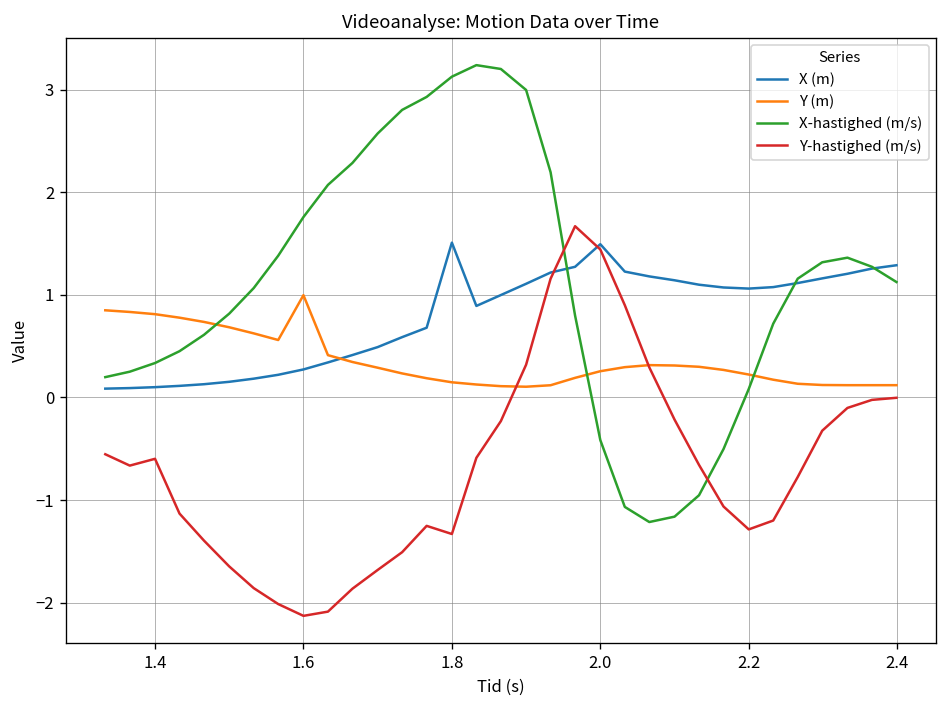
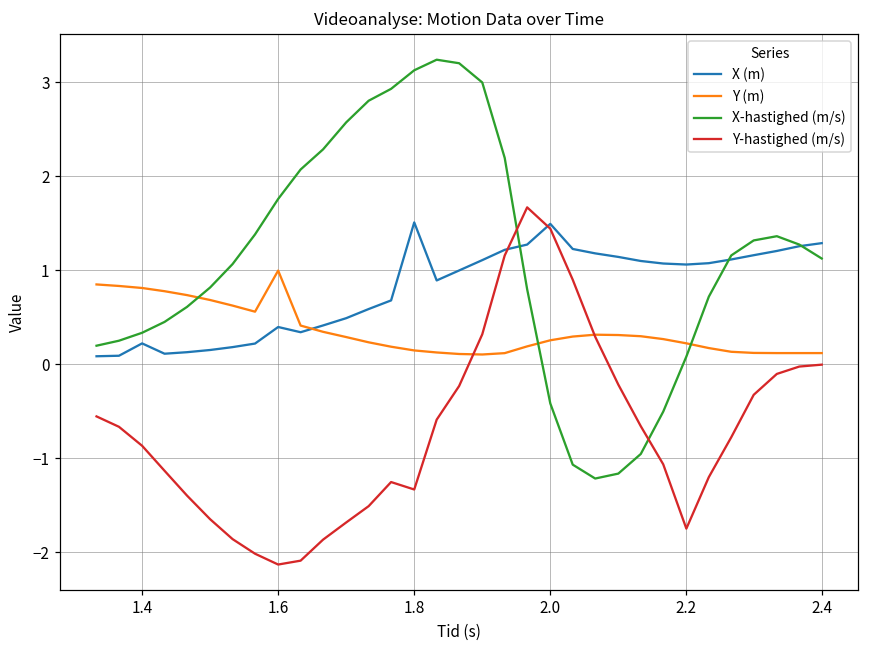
X (m), 1.4: 0.1 -> 0.2
Y-hastighed (m/s), 1.4: -0.6 -> -0.9
X (m), 1.6: 0.3 -> 0.4
Y-hastighed (m/s), 2.2: -1.3 -> -1.7
